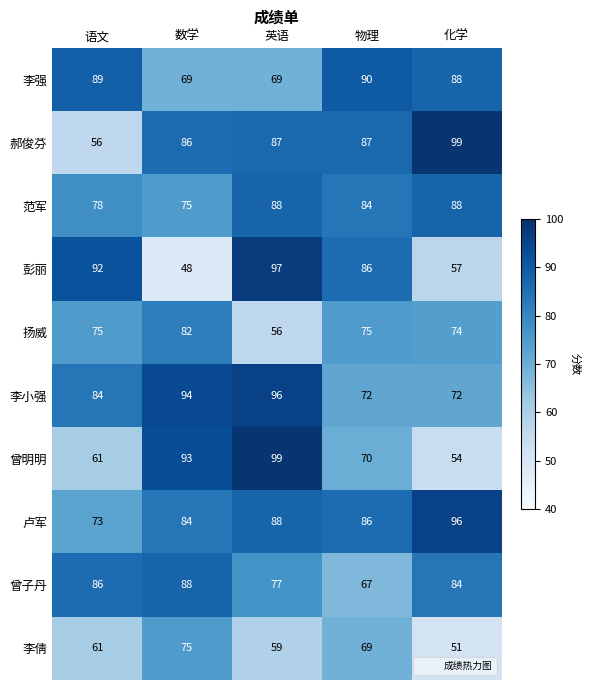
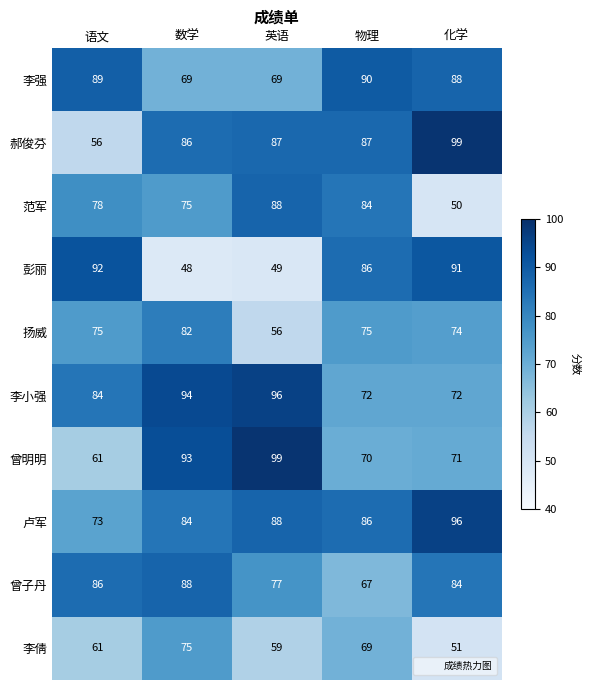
范军, 化学: 88 -> 50
彭丽, 英语: 97 -> 49
彭丽, 化学: 57 -> 91
曾明明, 化学: 54 -> 71
